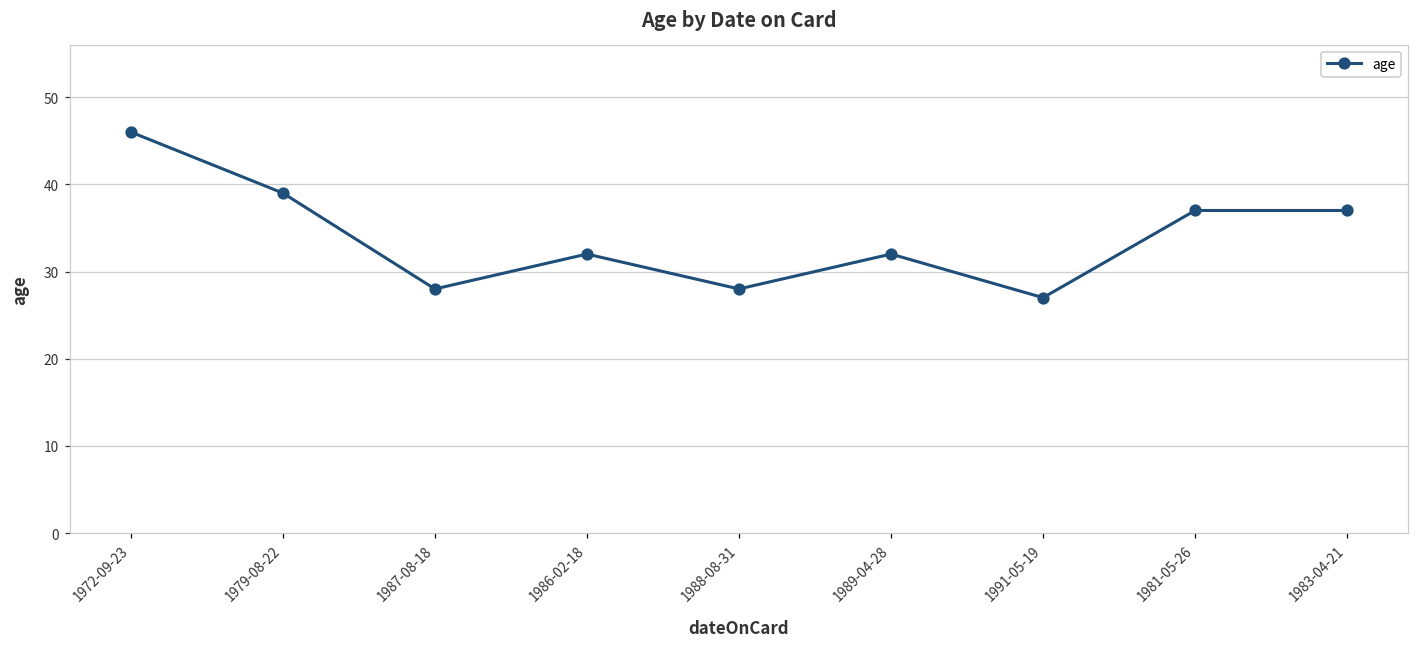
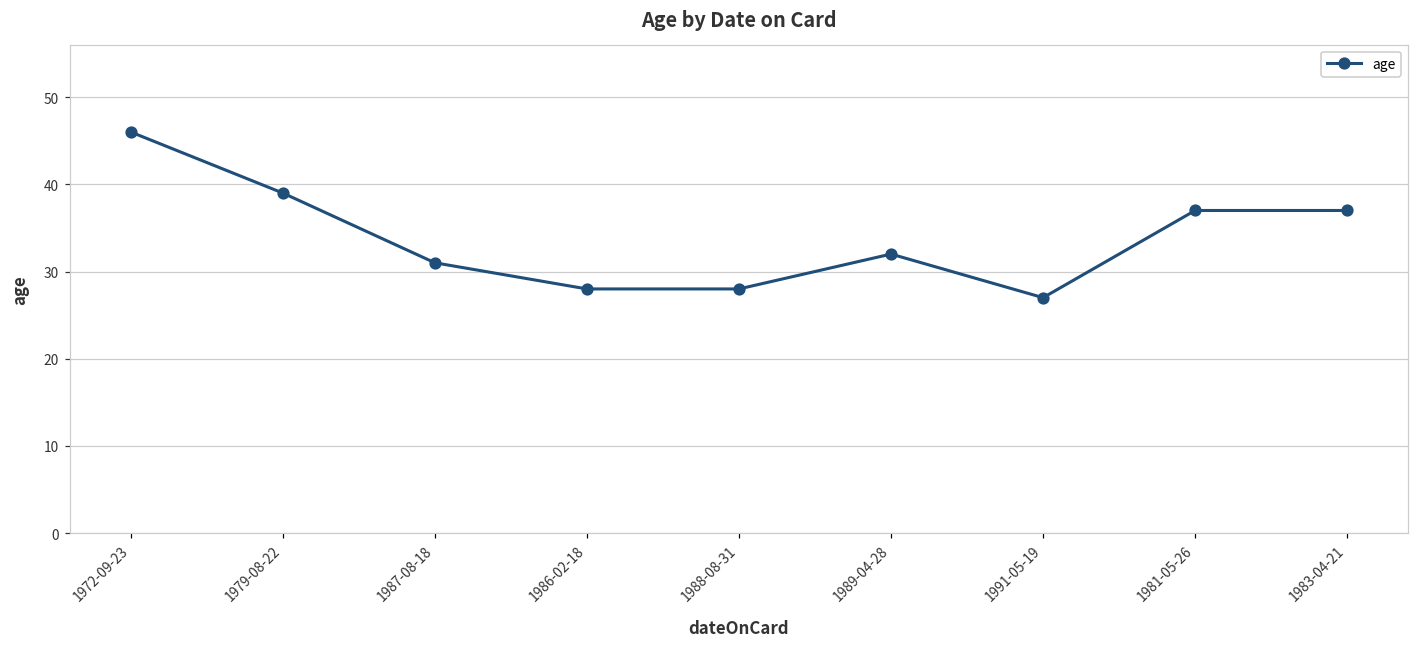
1987-08-18: 28 -> 31
1986-02-18: 32 -> 28
